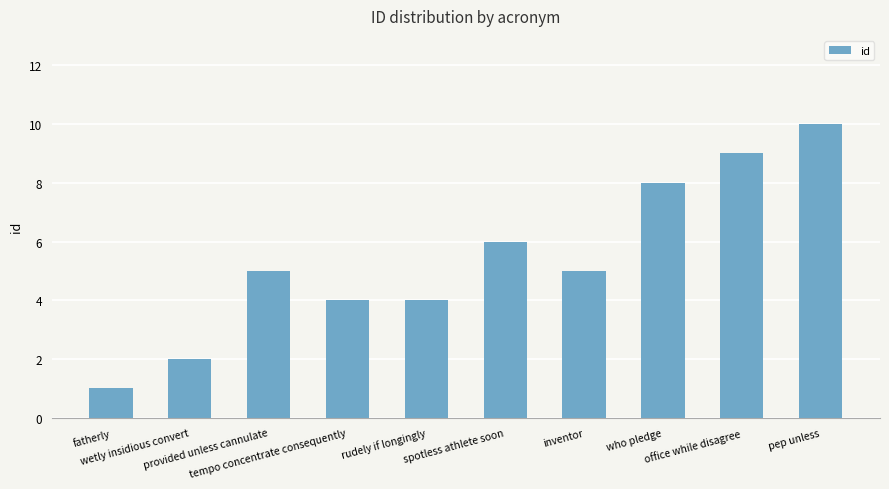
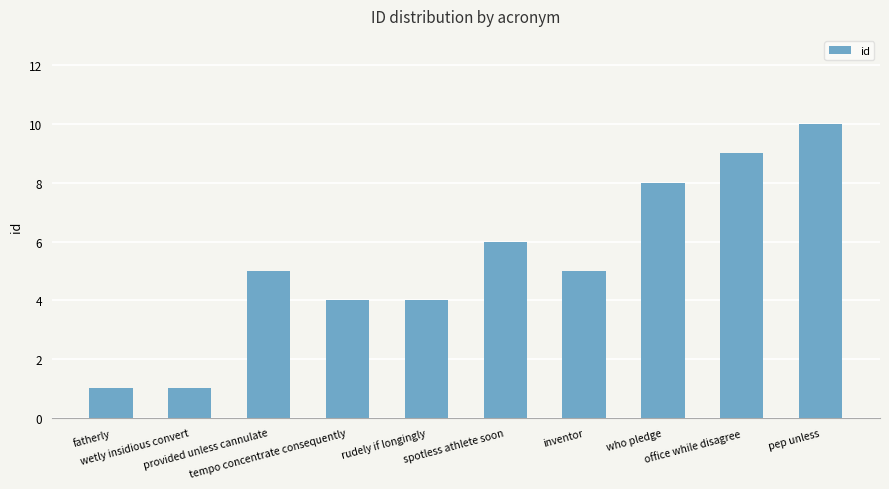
wetly insidious convert: 2 -> 1
